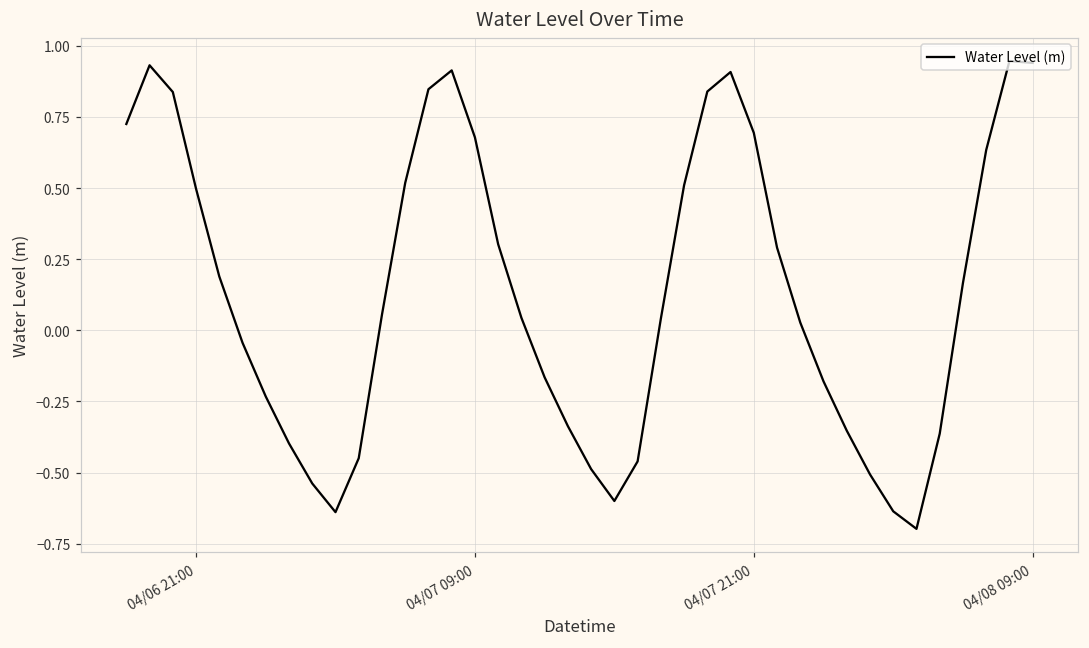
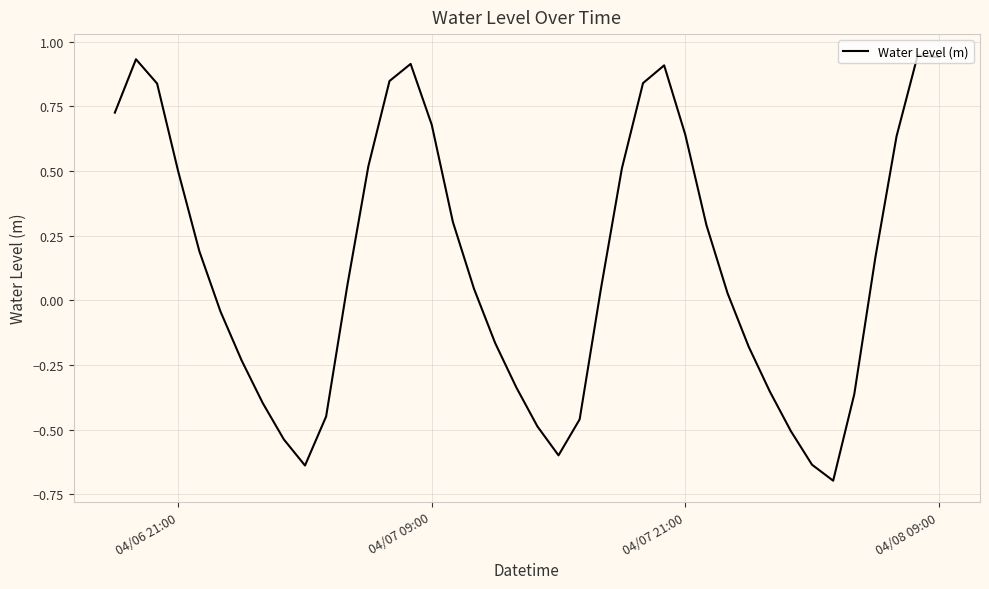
04/07 21:00: 0.69 -> 0.64
